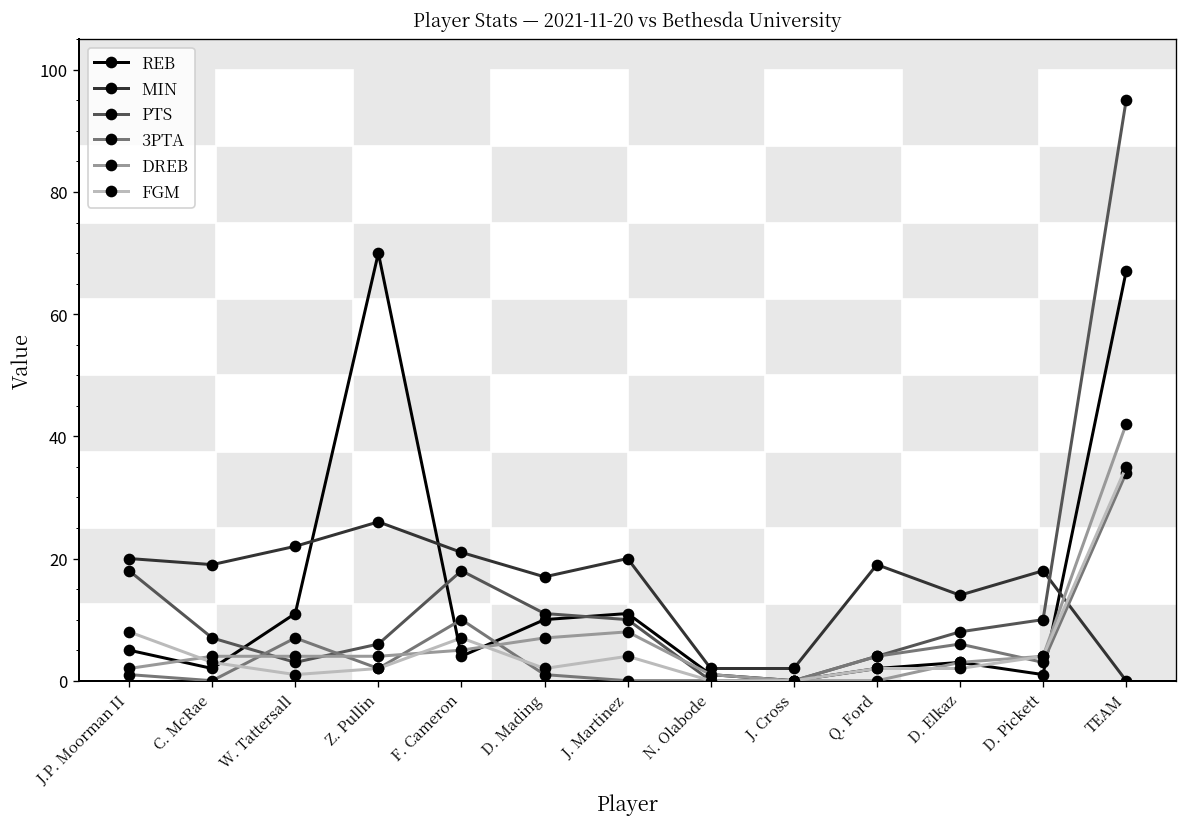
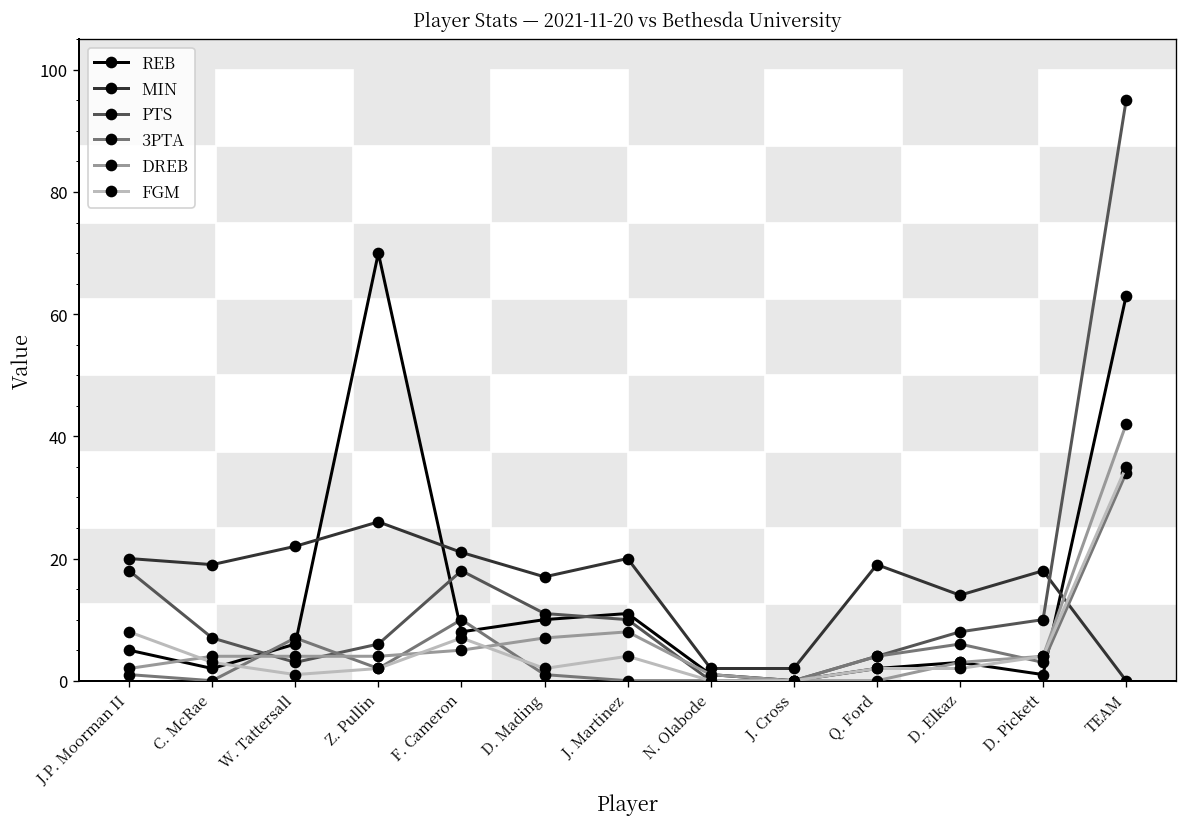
REB, W. Tattersall: 11 -> 6
REB, F. Cameron: 4 -> 8
REB, TEAM: 67 -> 63
